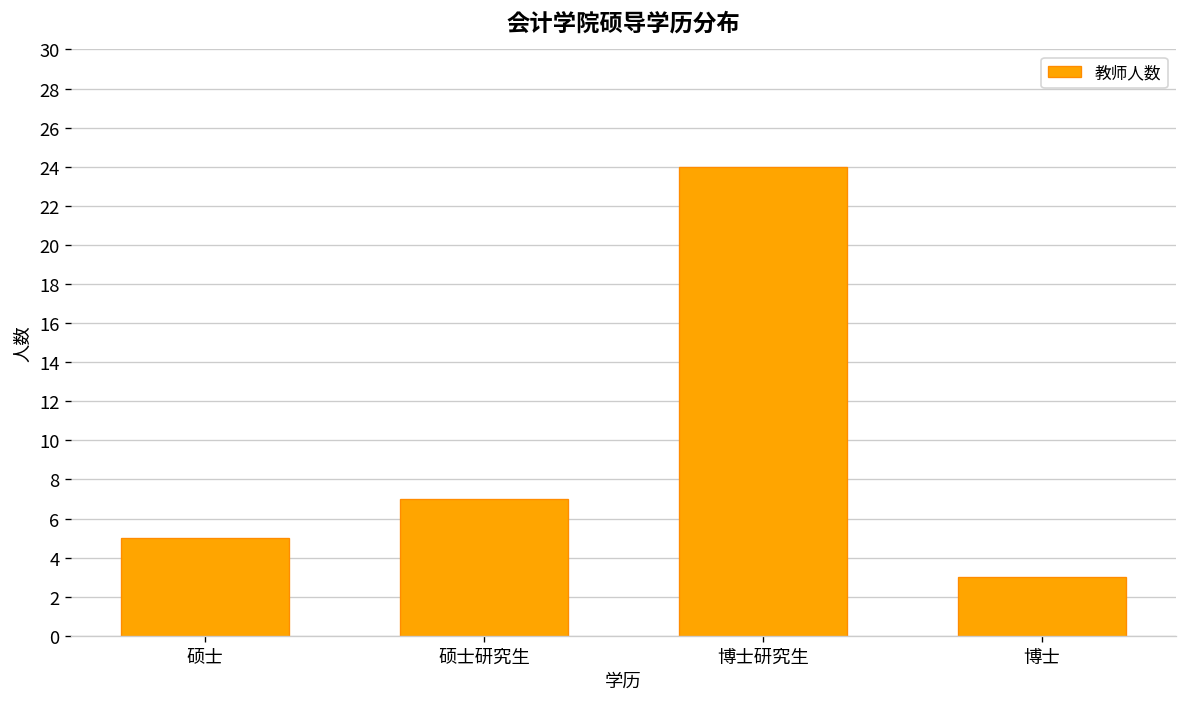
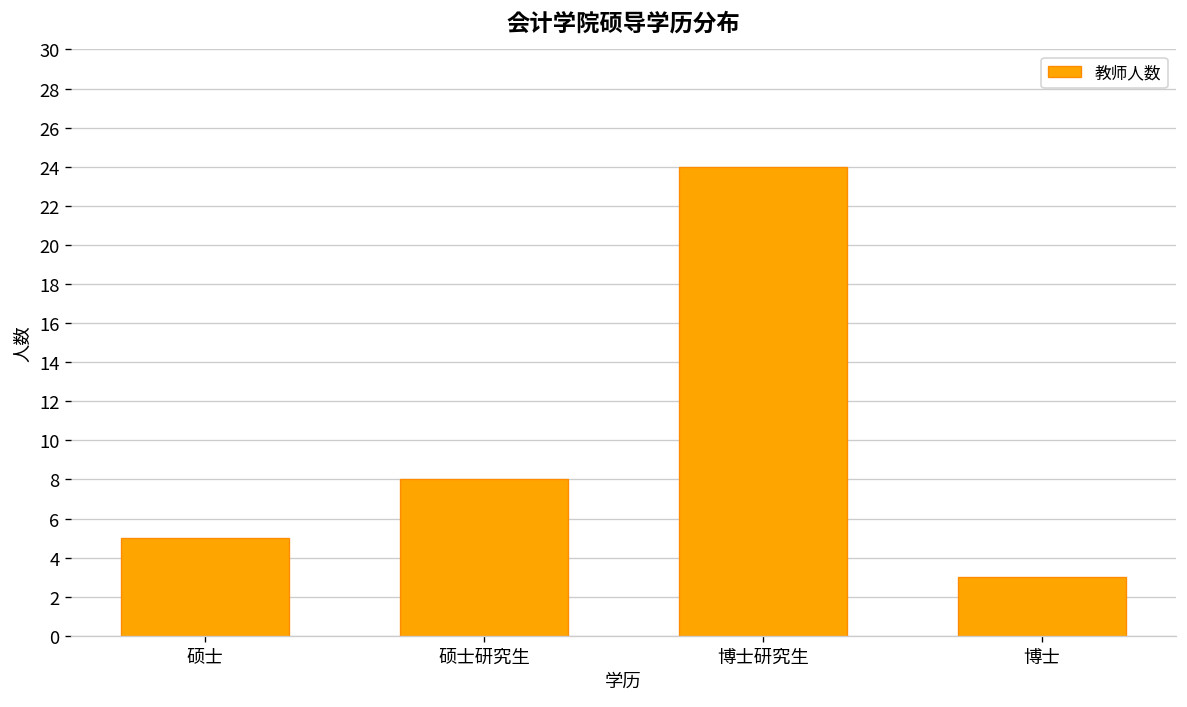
硕士研究生: 7 -> 8
